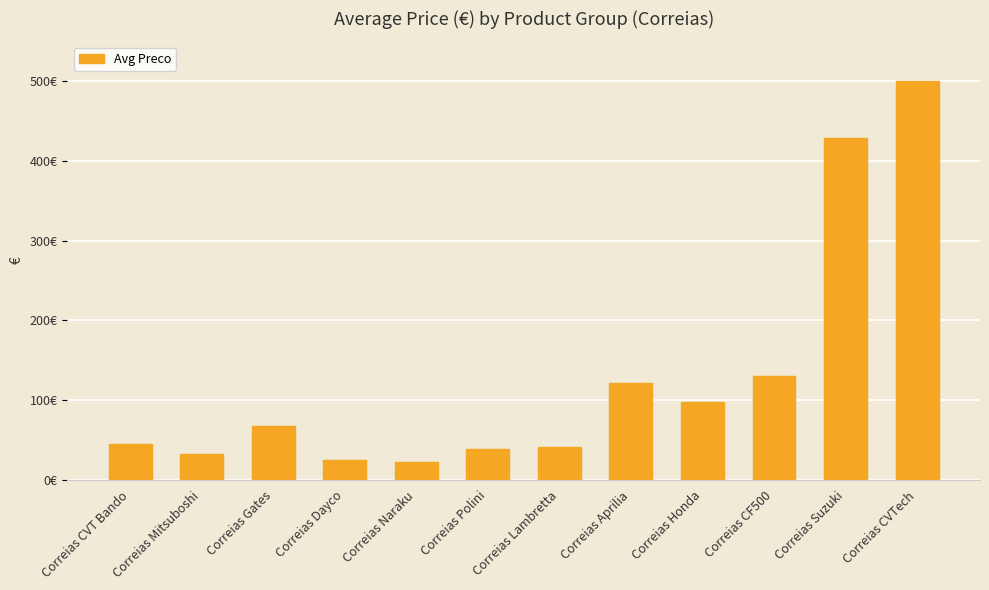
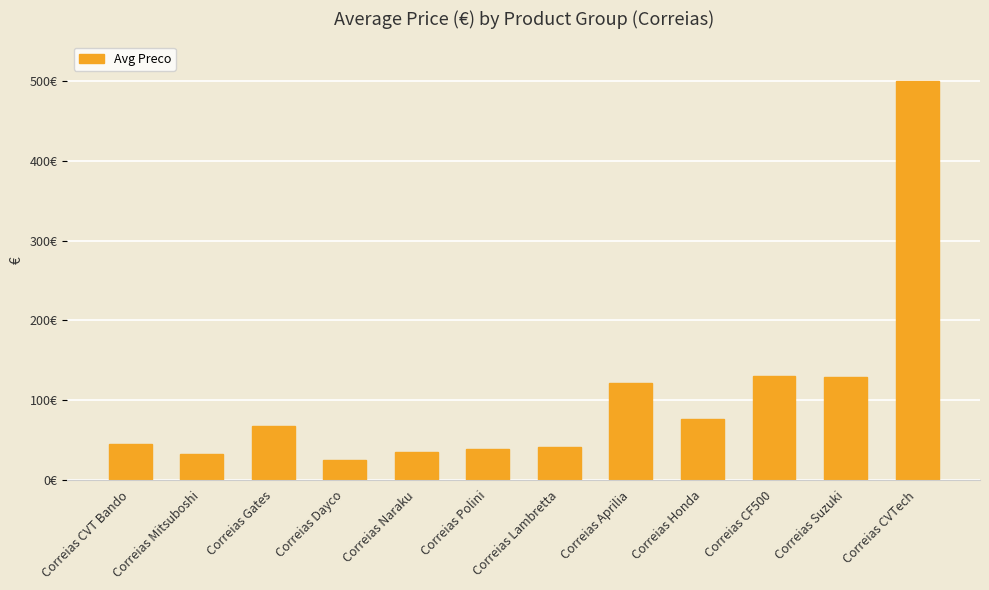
Correias Naraku: 20€ -> 30€
Correias Honda: 100€ -> 80€
Correias Suzuki: 430€ -> 130€
